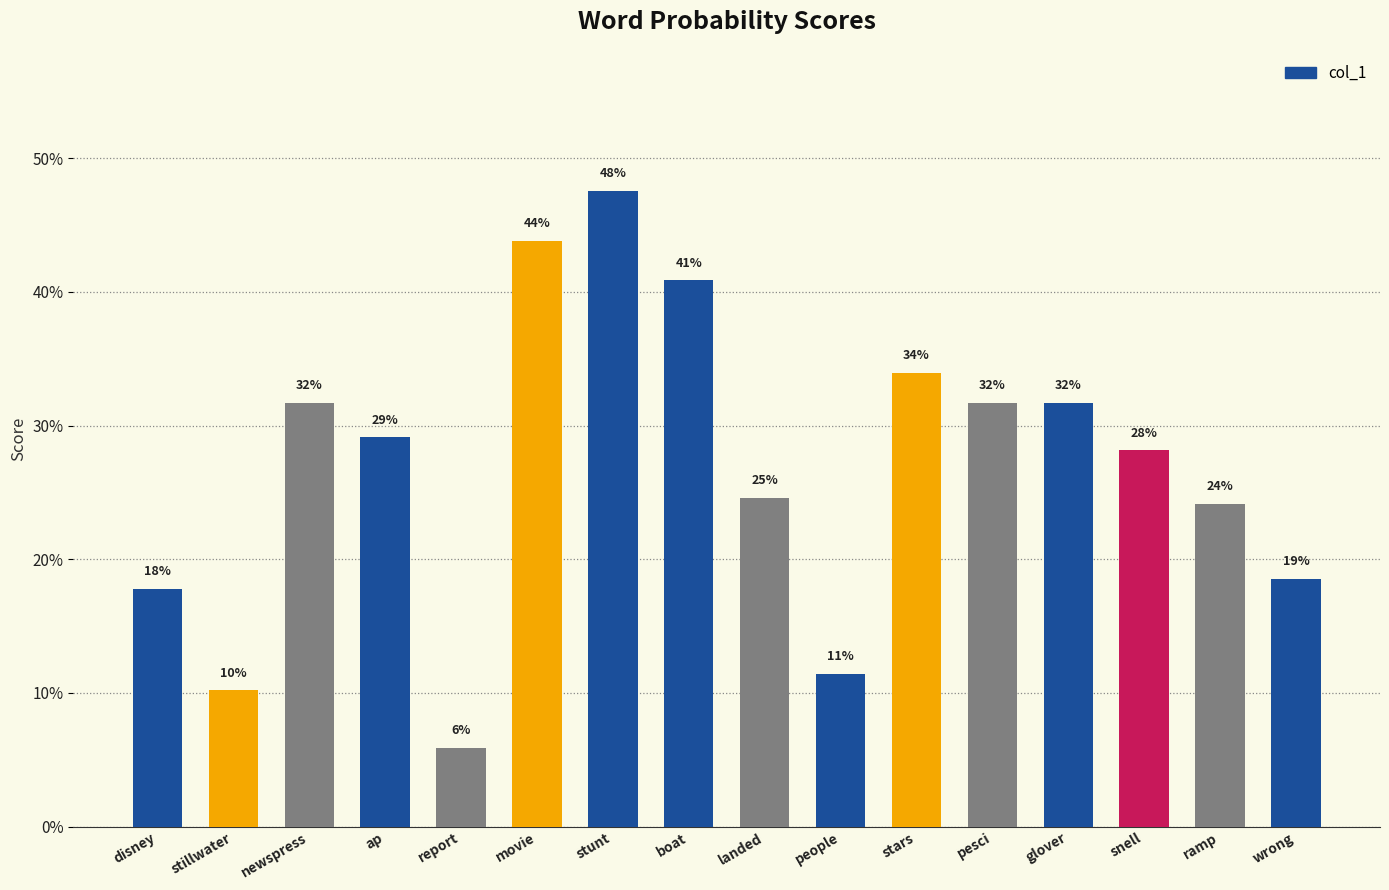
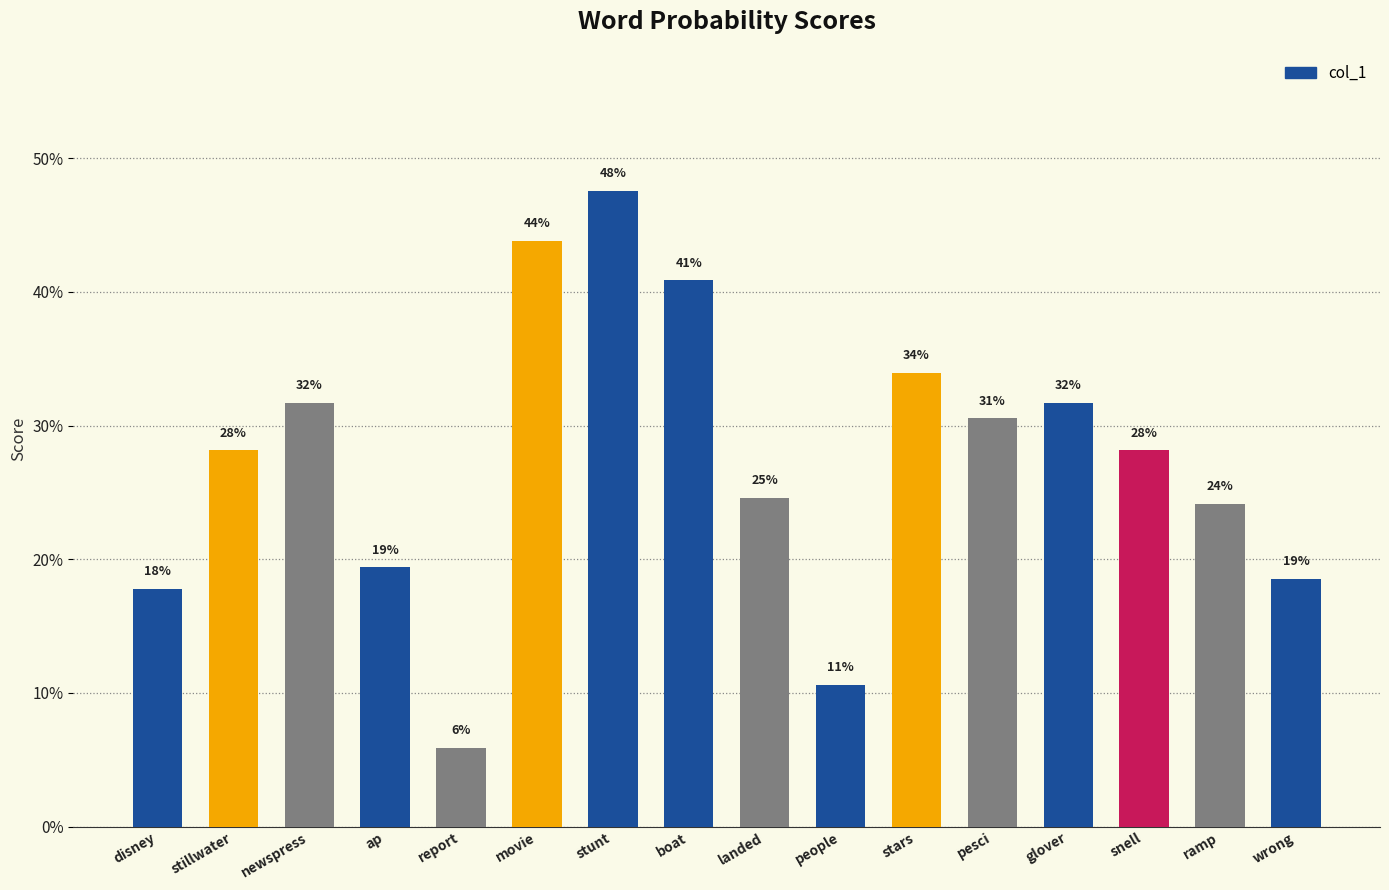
stillwater: 10% -> 28%
ap: 29% -> 19%
people: 11.4% -> 10.6%
pesci: 32% -> 31%
